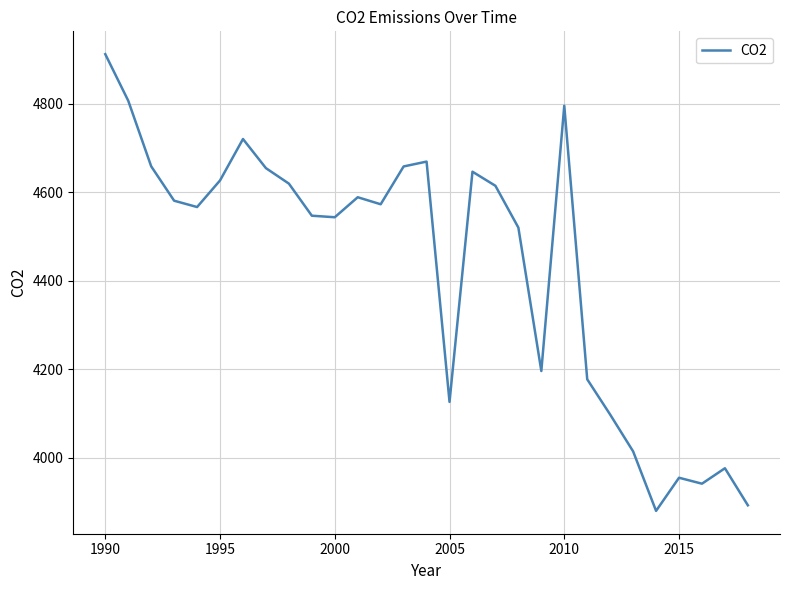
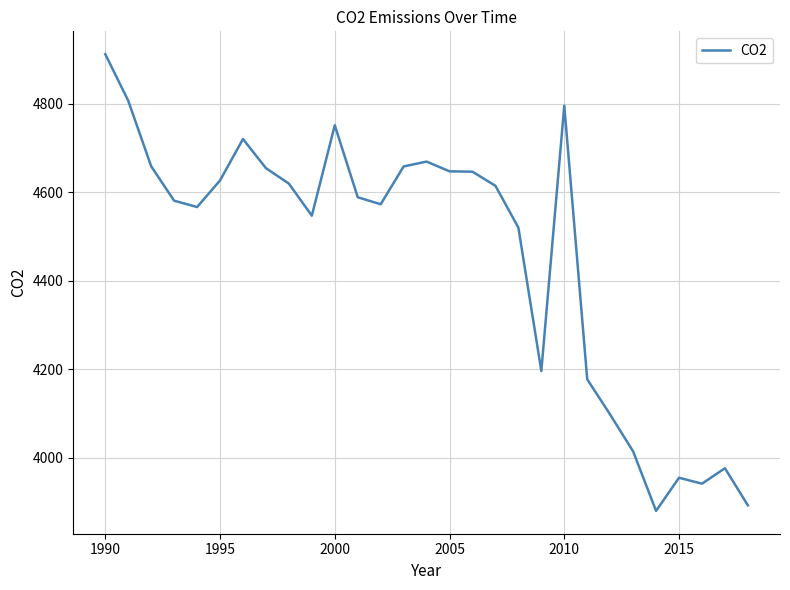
2000: 4540 -> 4750
2005: 4130 -> 4650
